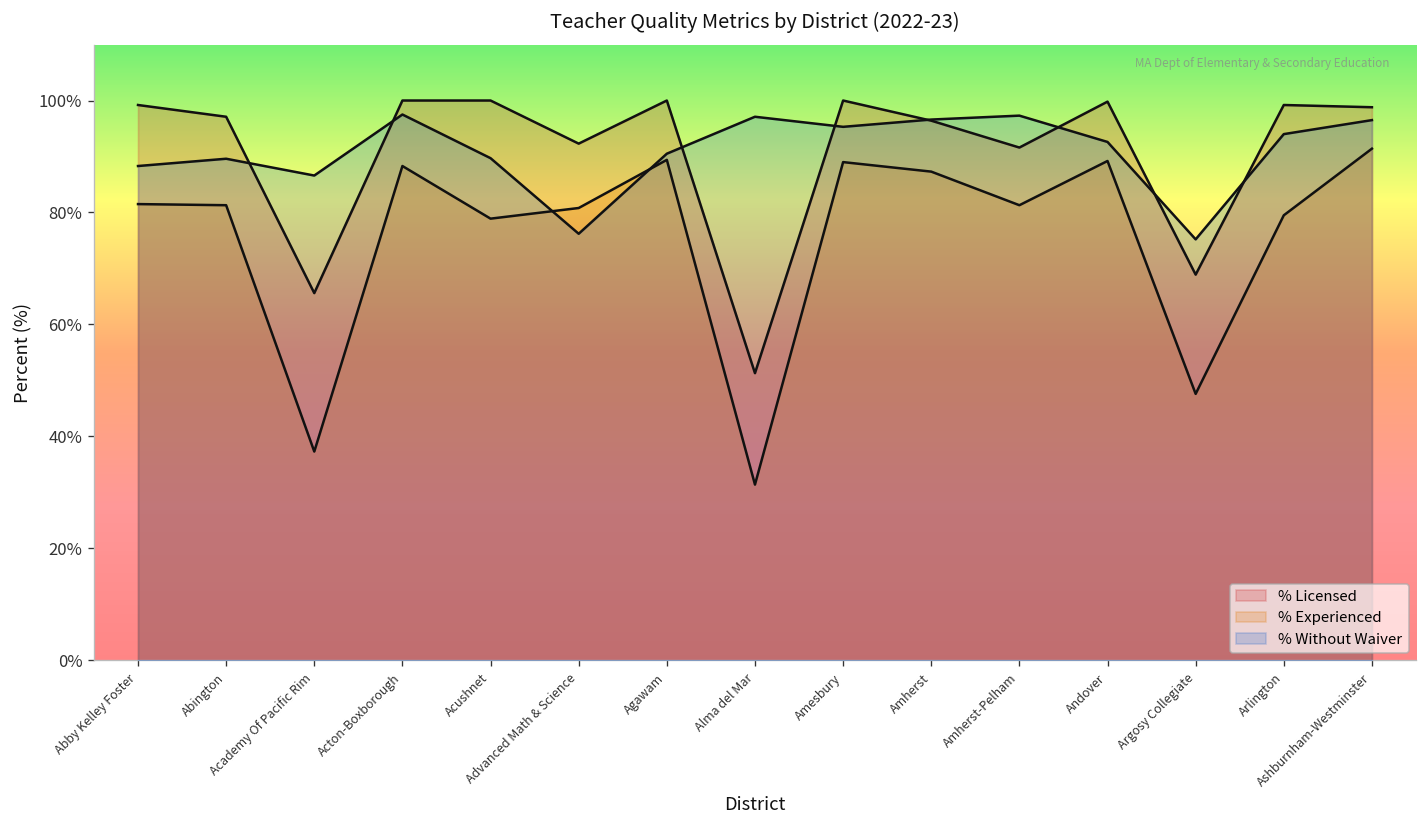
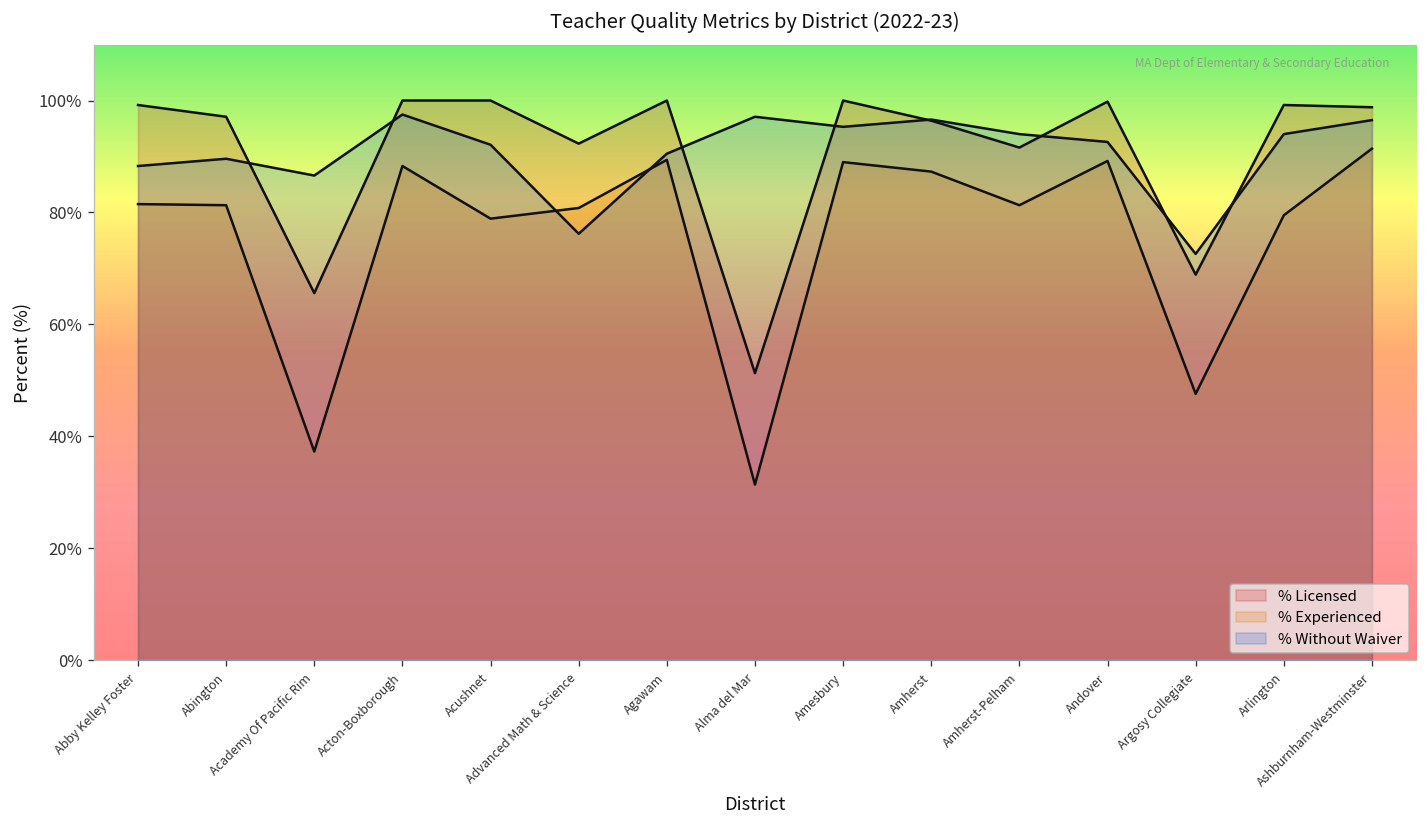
% Without Waiver, Acushnet: 90% -> 92%
% Without Waiver, Amherst-Pelham: 97% -> 94%
% Without Waiver, Argosy Collegiate: 75% -> 73%
